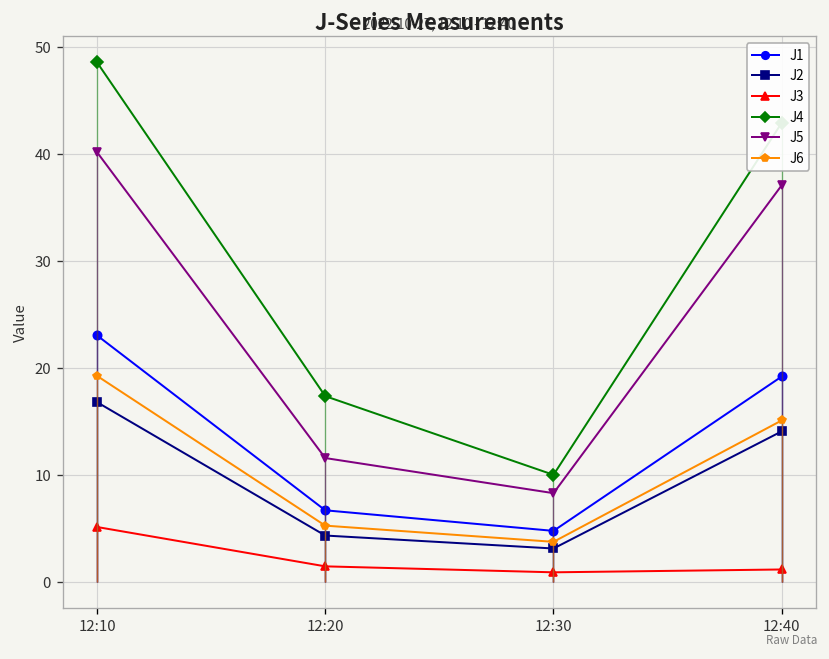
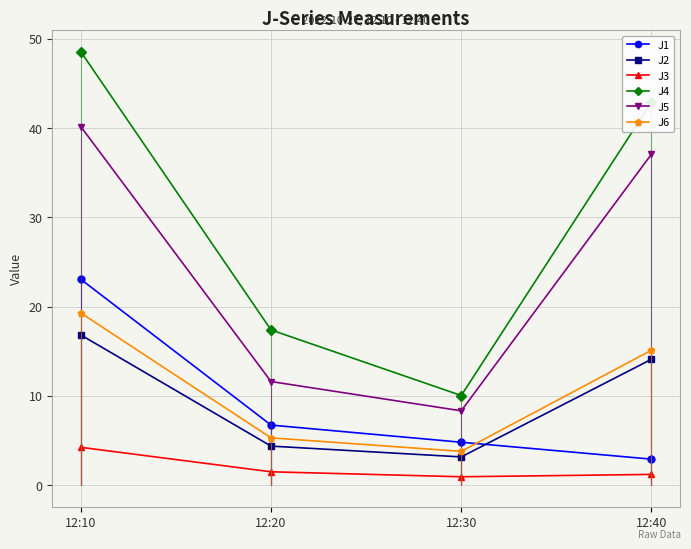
J3, 12:10: 5 -> 4
J1, 12:40: 19 -> 3
